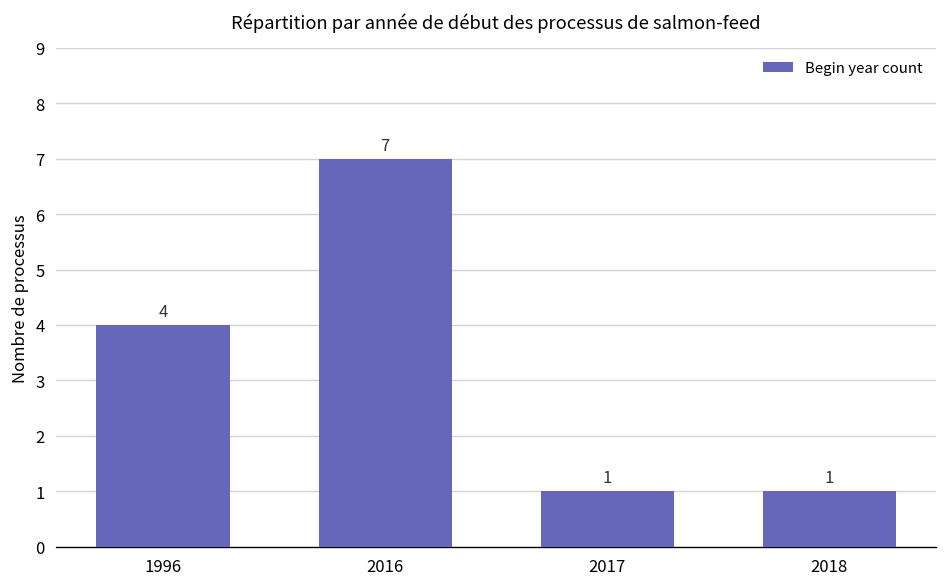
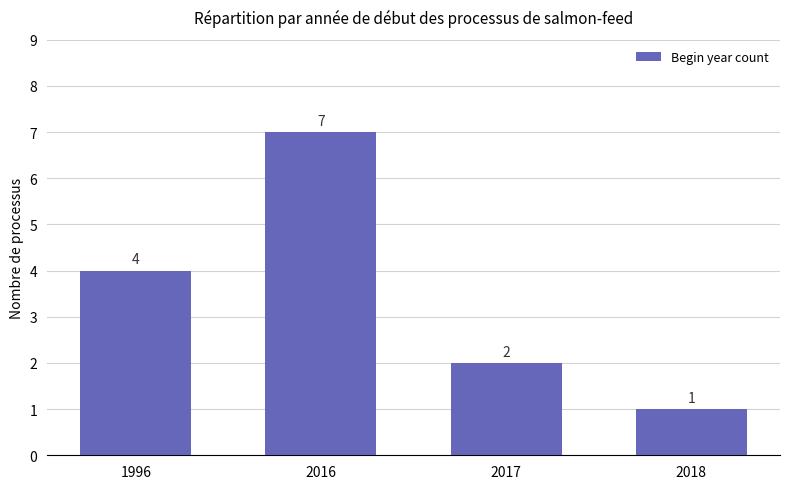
2017: 1 -> 2
